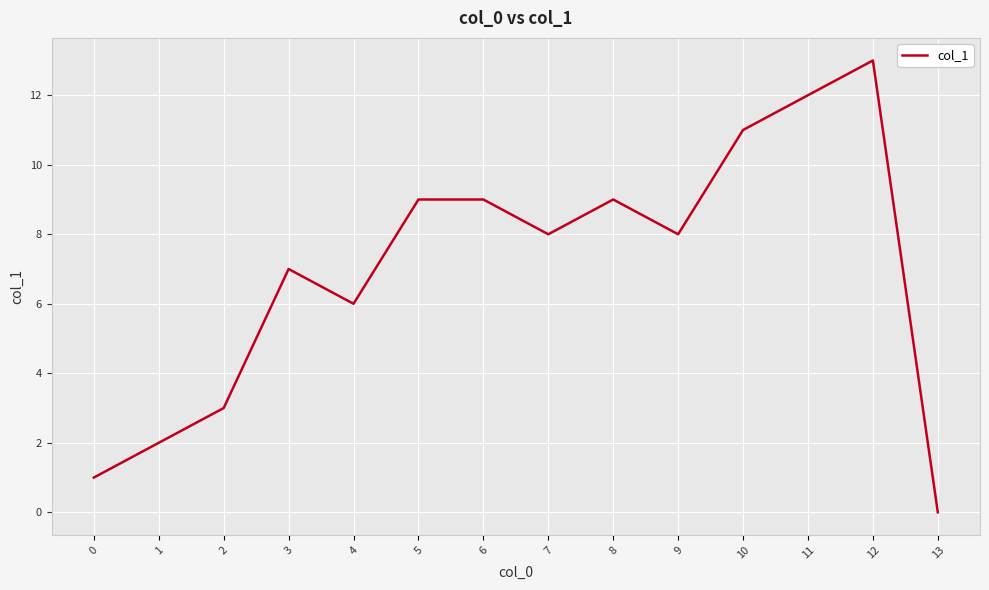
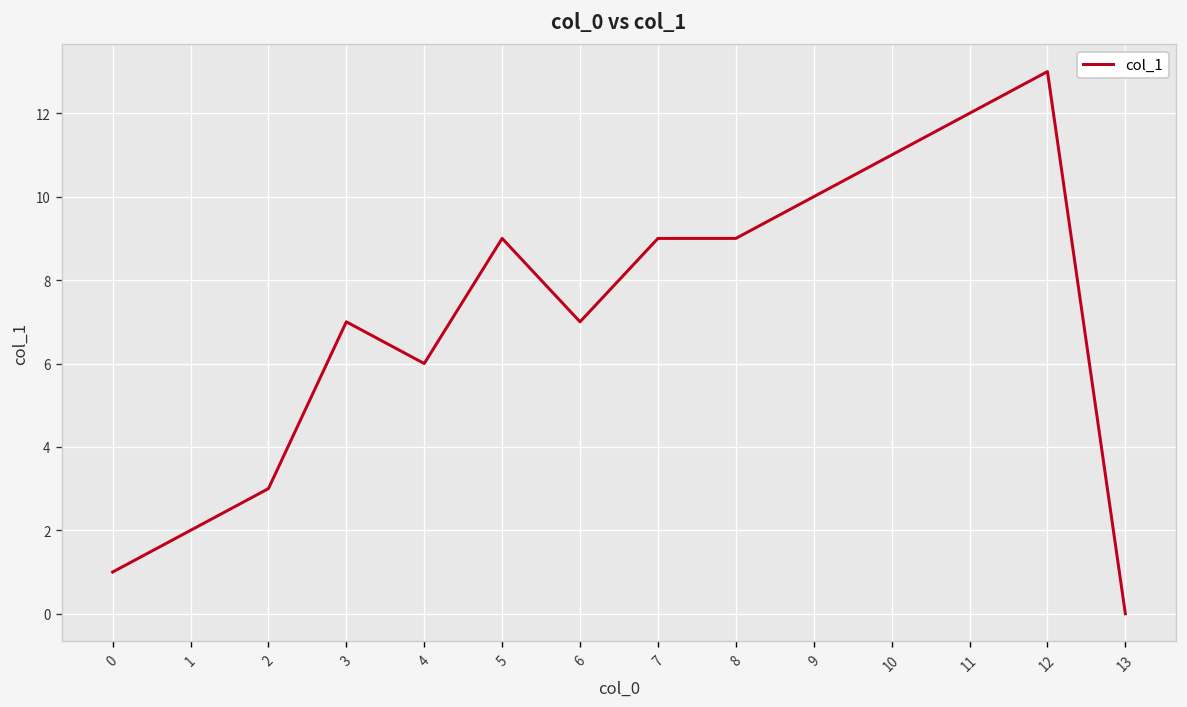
6: 9 -> 7
7: 8 -> 9
9: 8 -> 10
